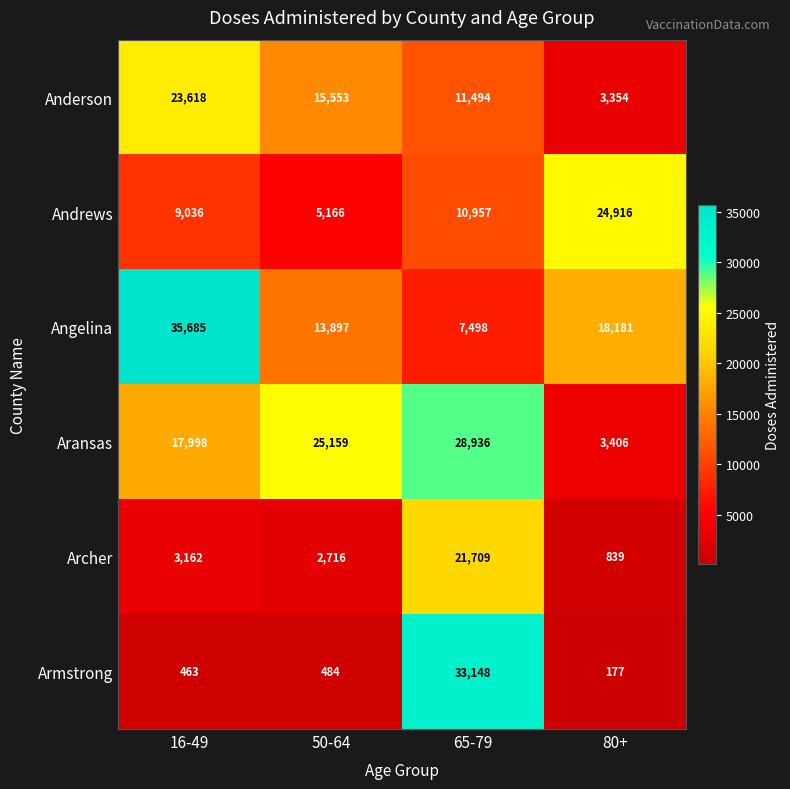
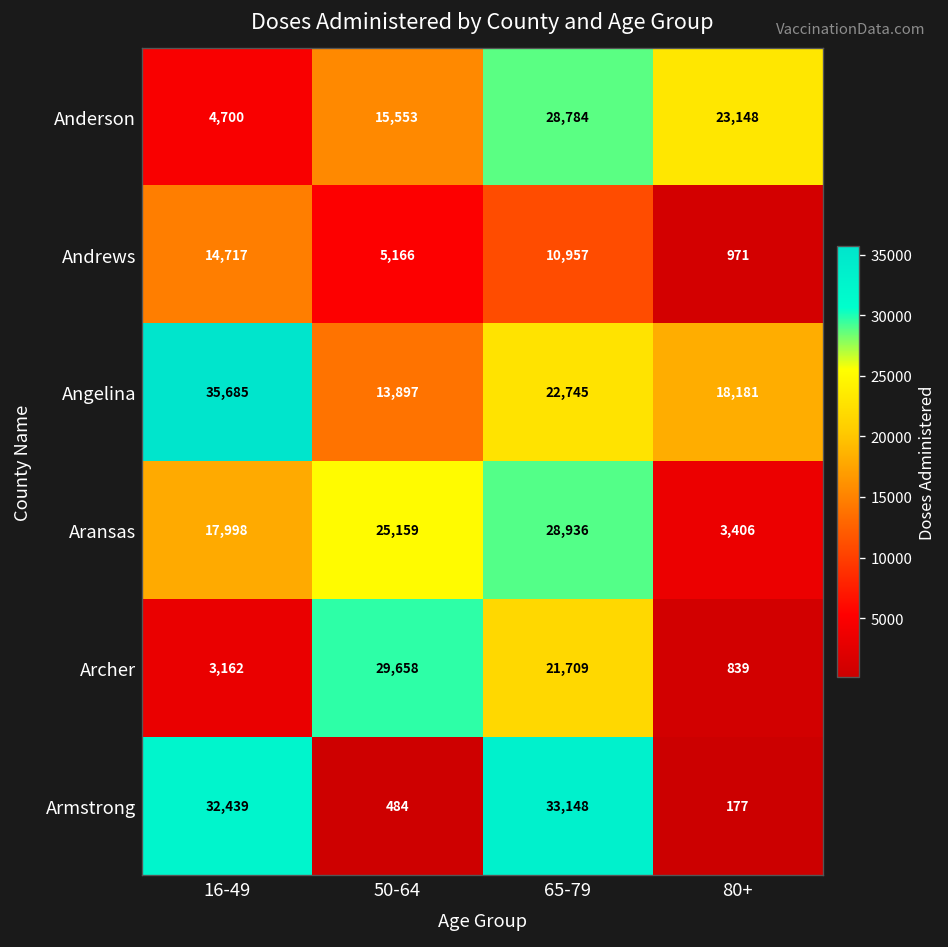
Anderson, 16-49: 23,618 -> 4,700
Anderson, 65-79: 11,494 -> 28,784
Anderson, 80+: 3,354 -> 23,148
Andrews, 16-49: 9,036 -> 14,717
Andrews, 80+: 24,916 -> 971
Angelina, 65-79: 7,498 -> 22,745
Archer, 50-64: 2,716 -> 29,658
Armstrong, 16-49: 463 -> 32,439
